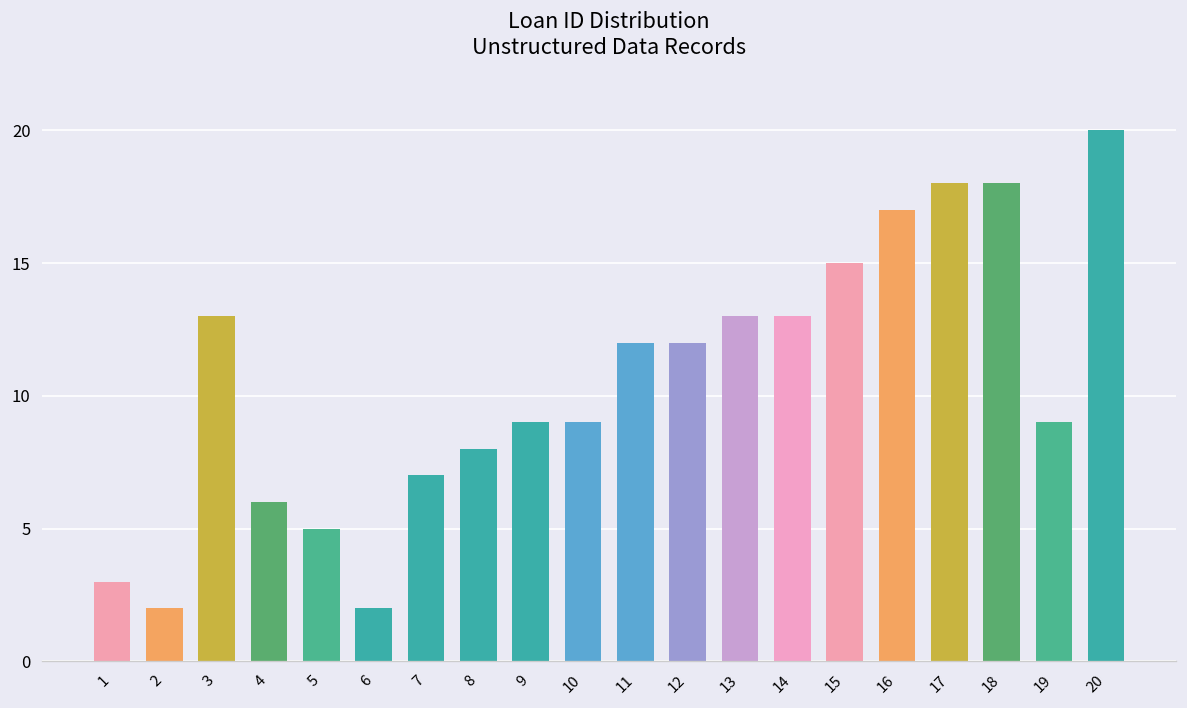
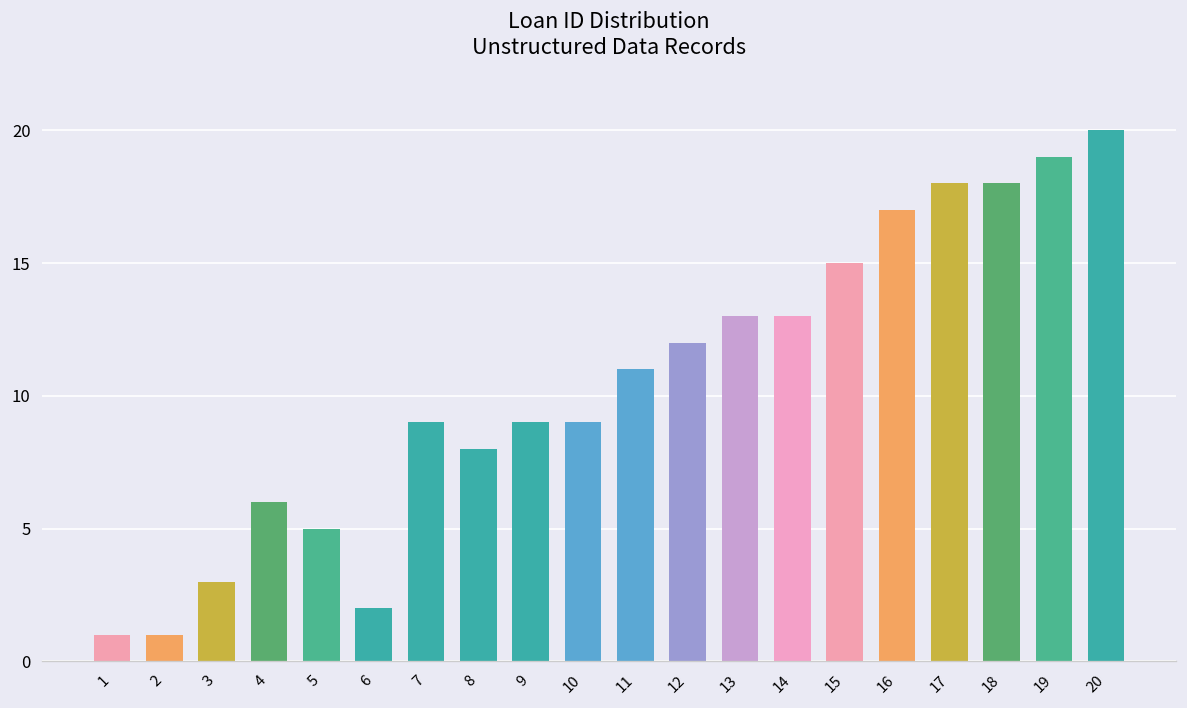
1: 3 -> 1
2: 2 -> 1
3: 13 -> 3
7: 7 -> 9
11: 12 -> 11
19: 9 -> 19
